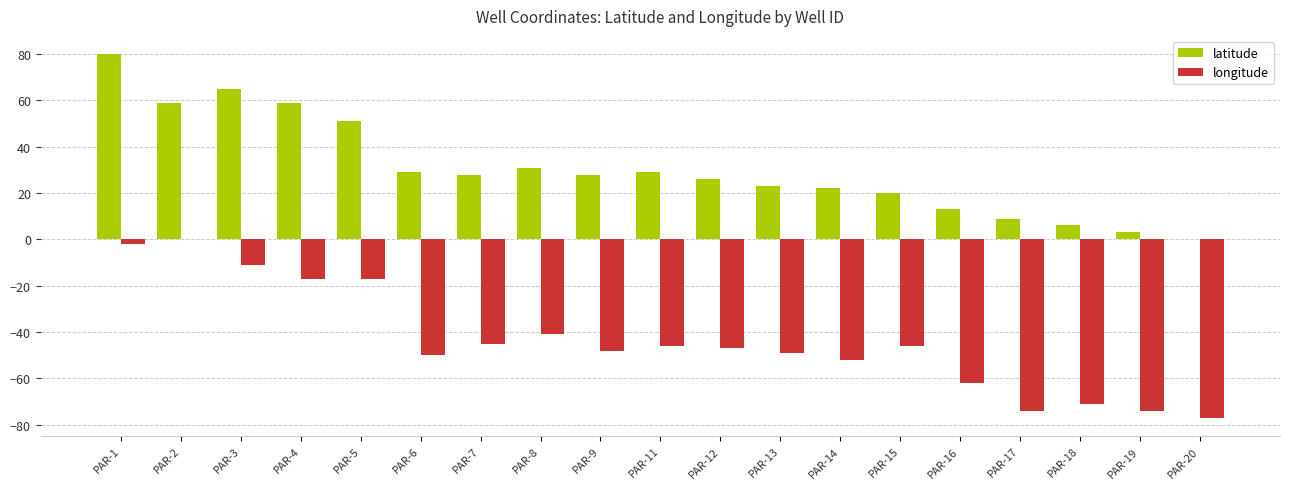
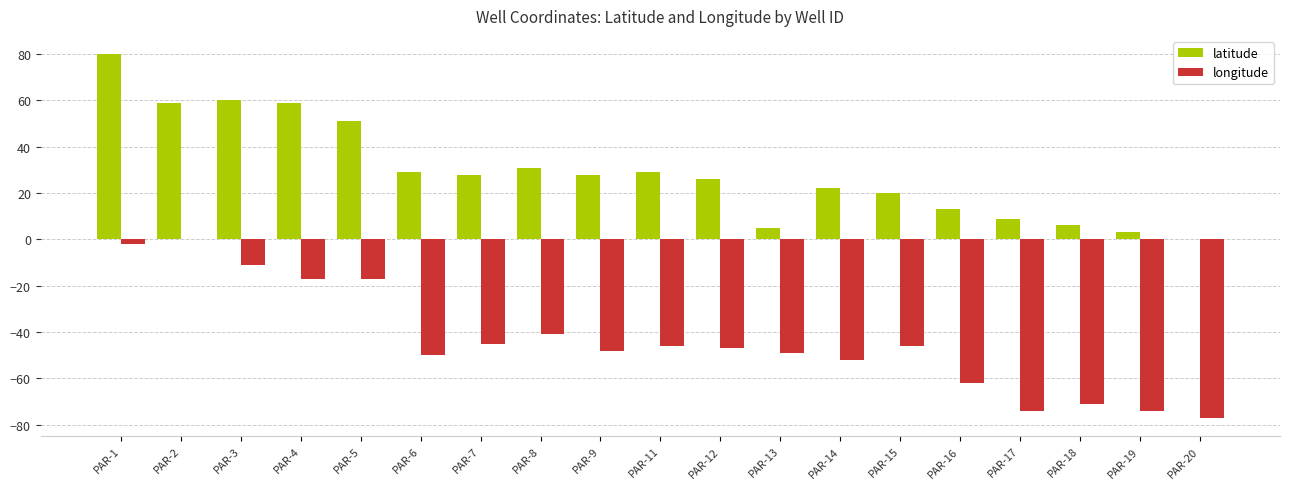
latitude, PAR-3: 65 -> 60
latitude, PAR-13: 23 -> 5
